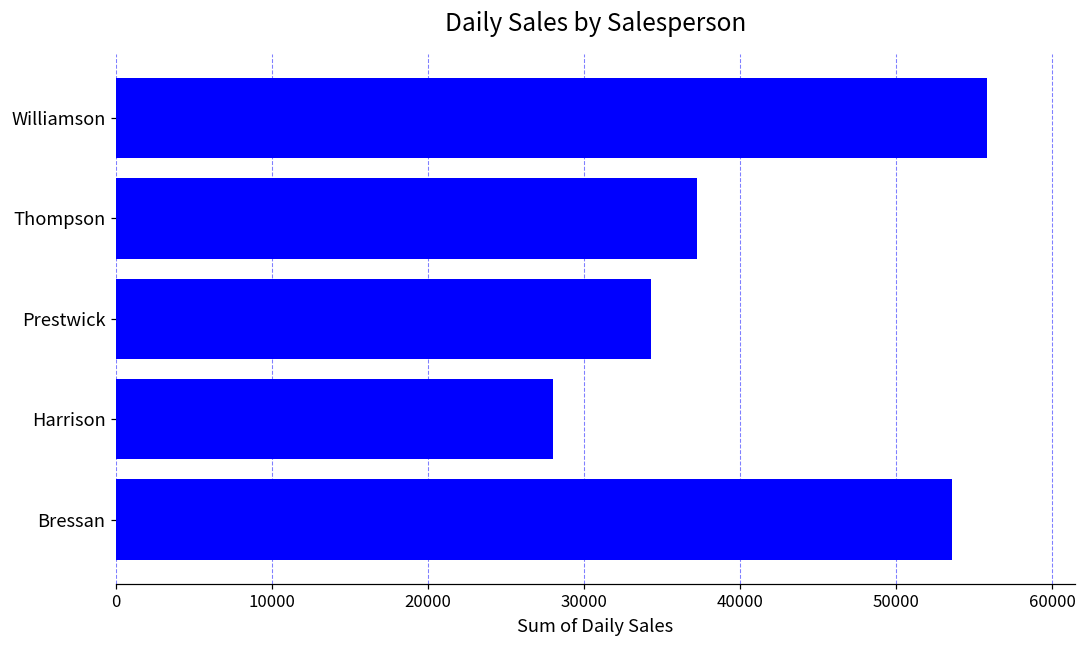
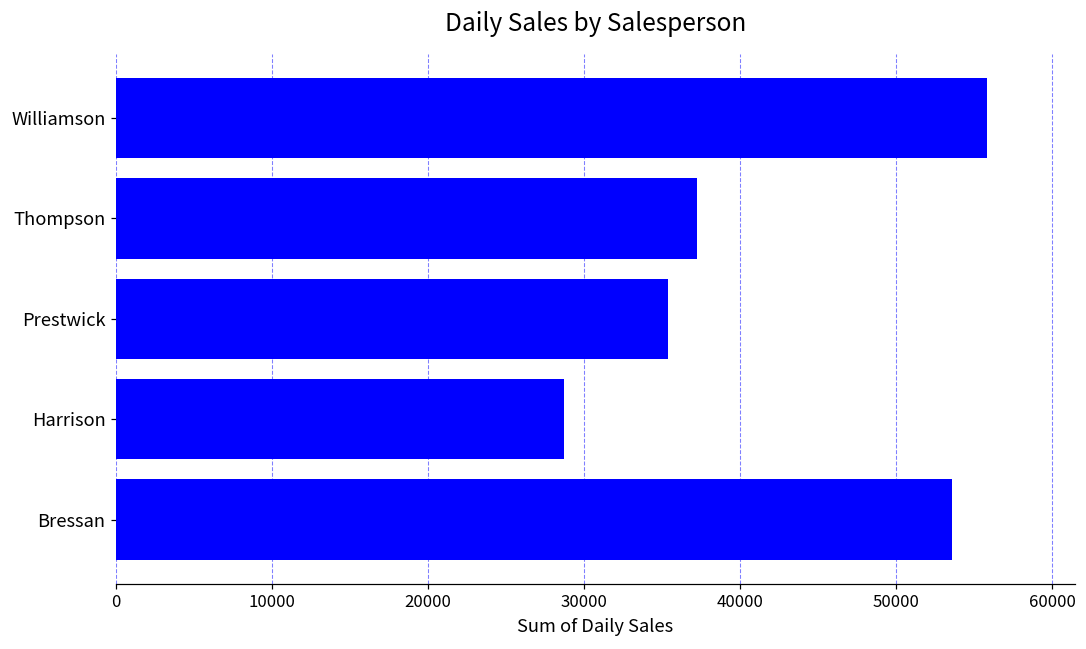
Prestwick: 34300 -> 35400
Harrison: 28000 -> 28700
